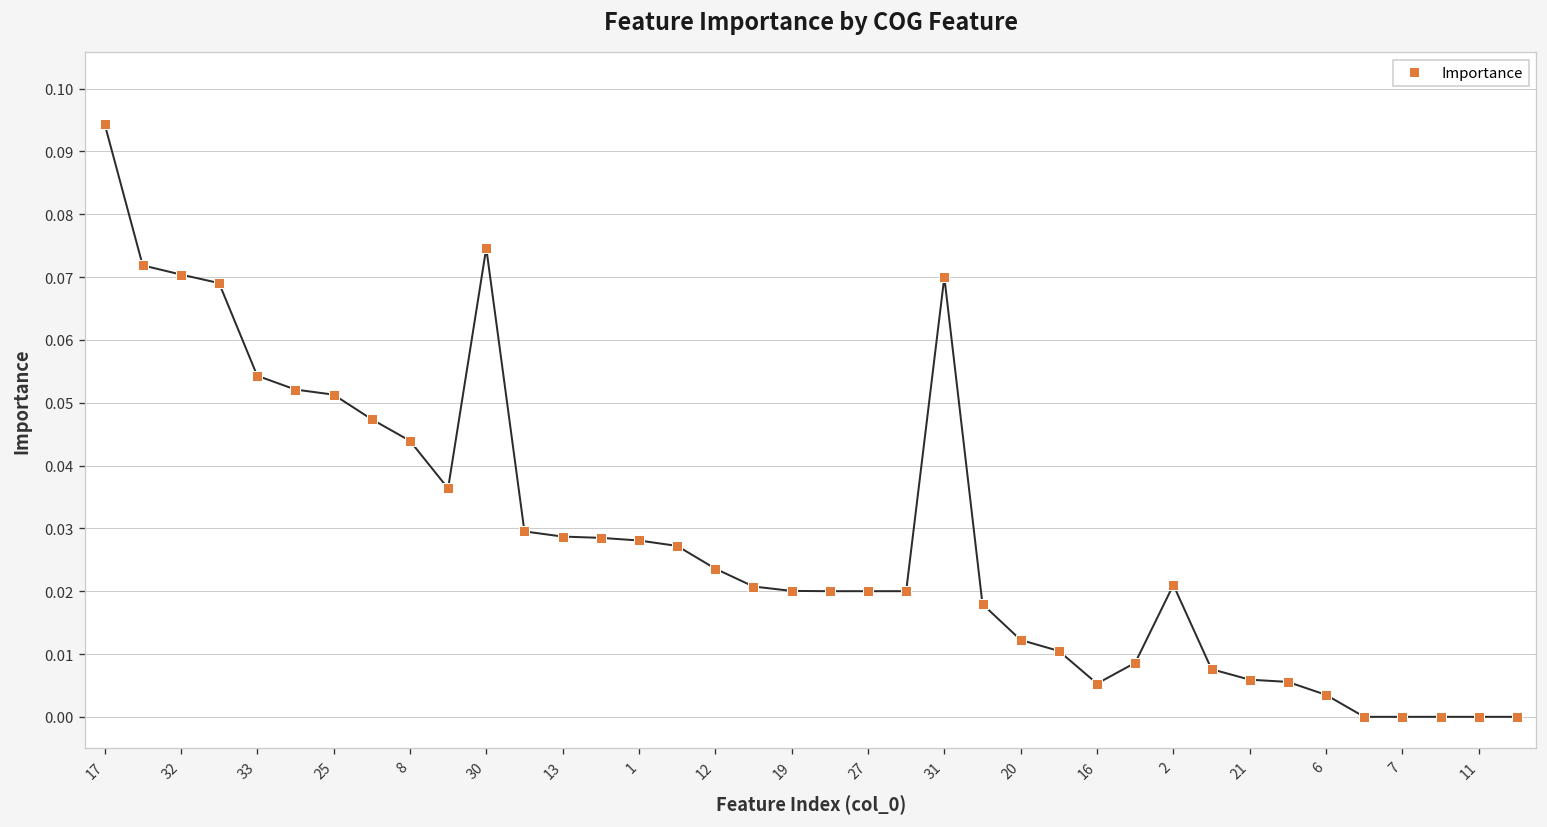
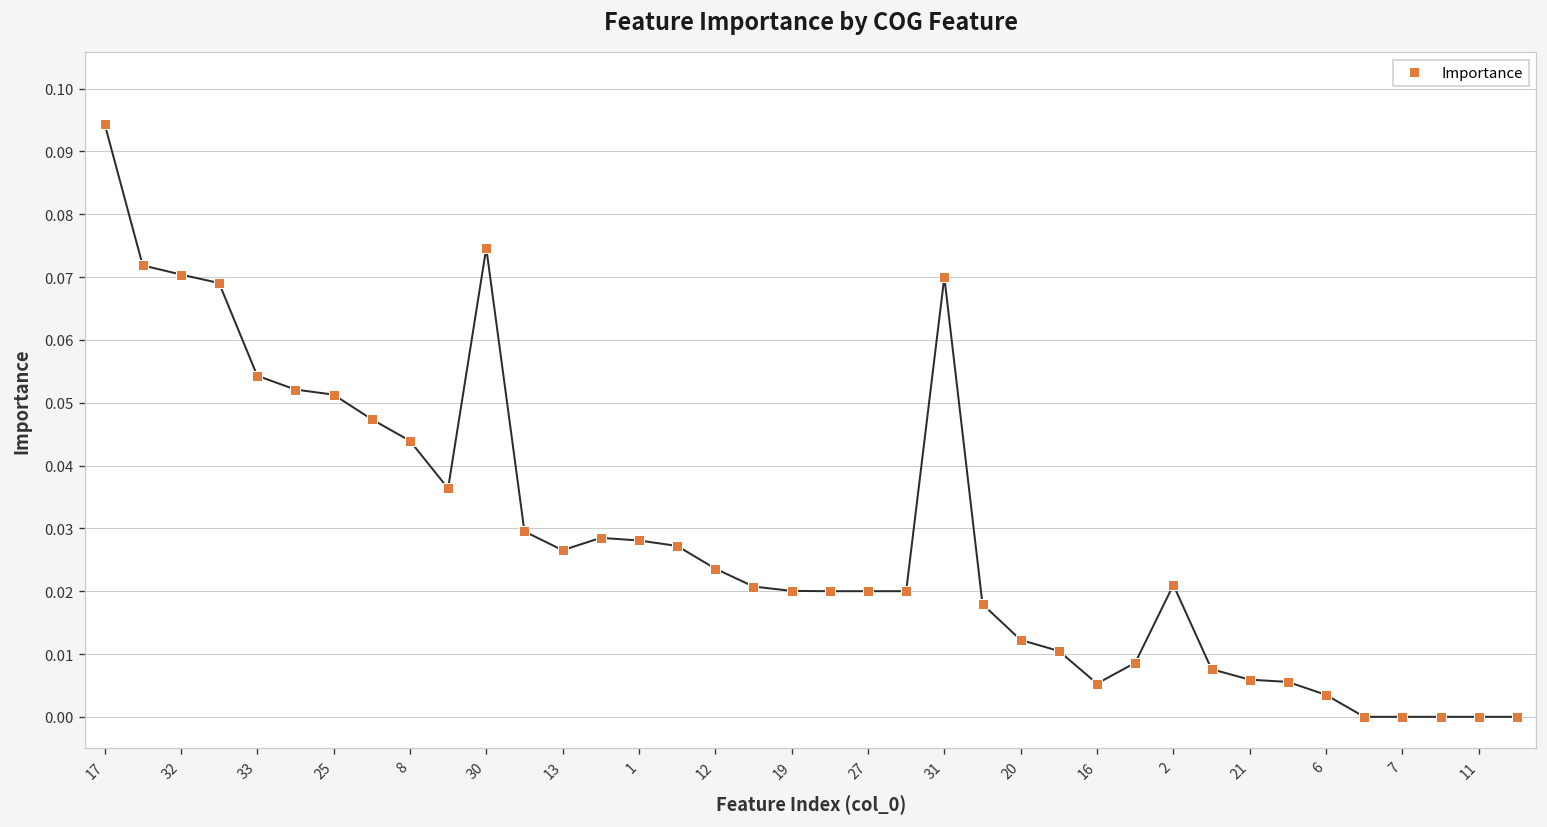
13: 0.029 -> 0.027
